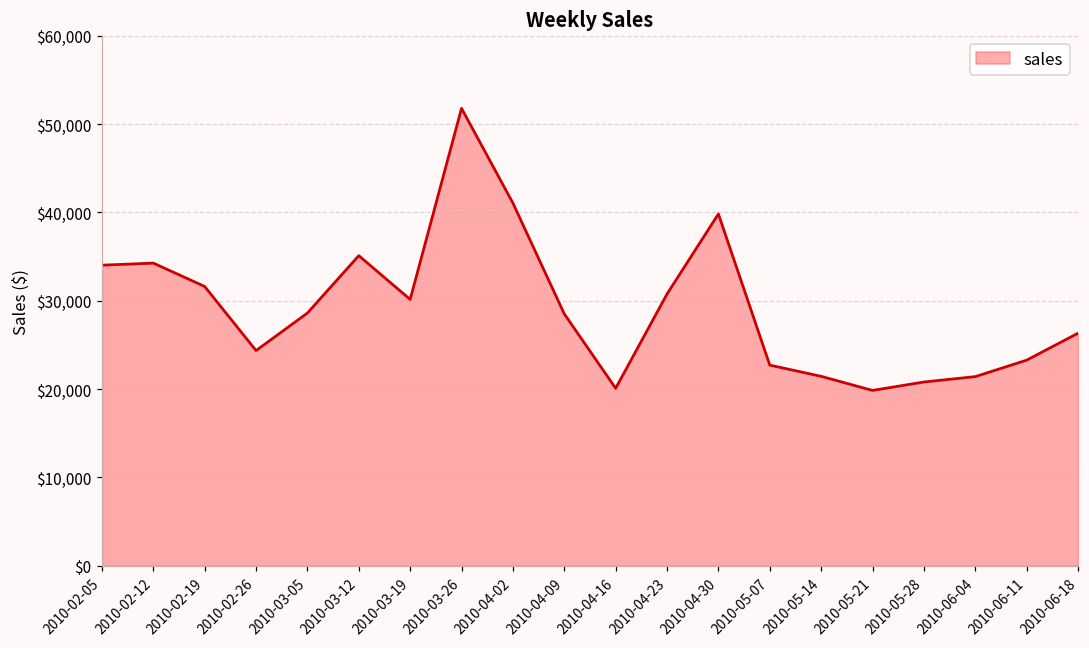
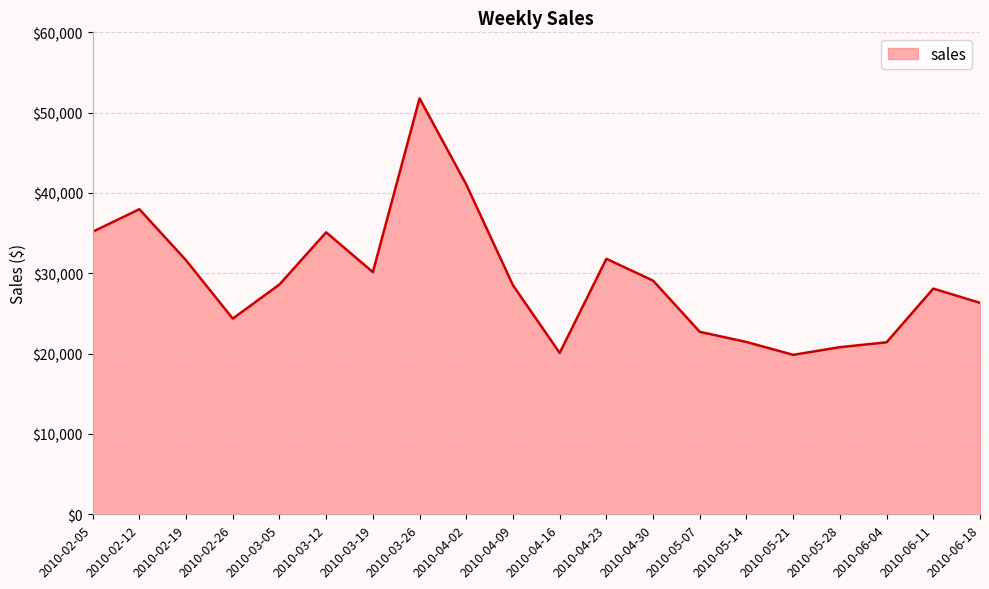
2010-02-05: $34,000 -> $35,000
2010-02-12: $34,000 -> $38,000
2010-04-23: $31,000 -> $32,000
2010-04-30: $40,000 -> $29,000
2010-06-11: $23,000 -> $28,000
